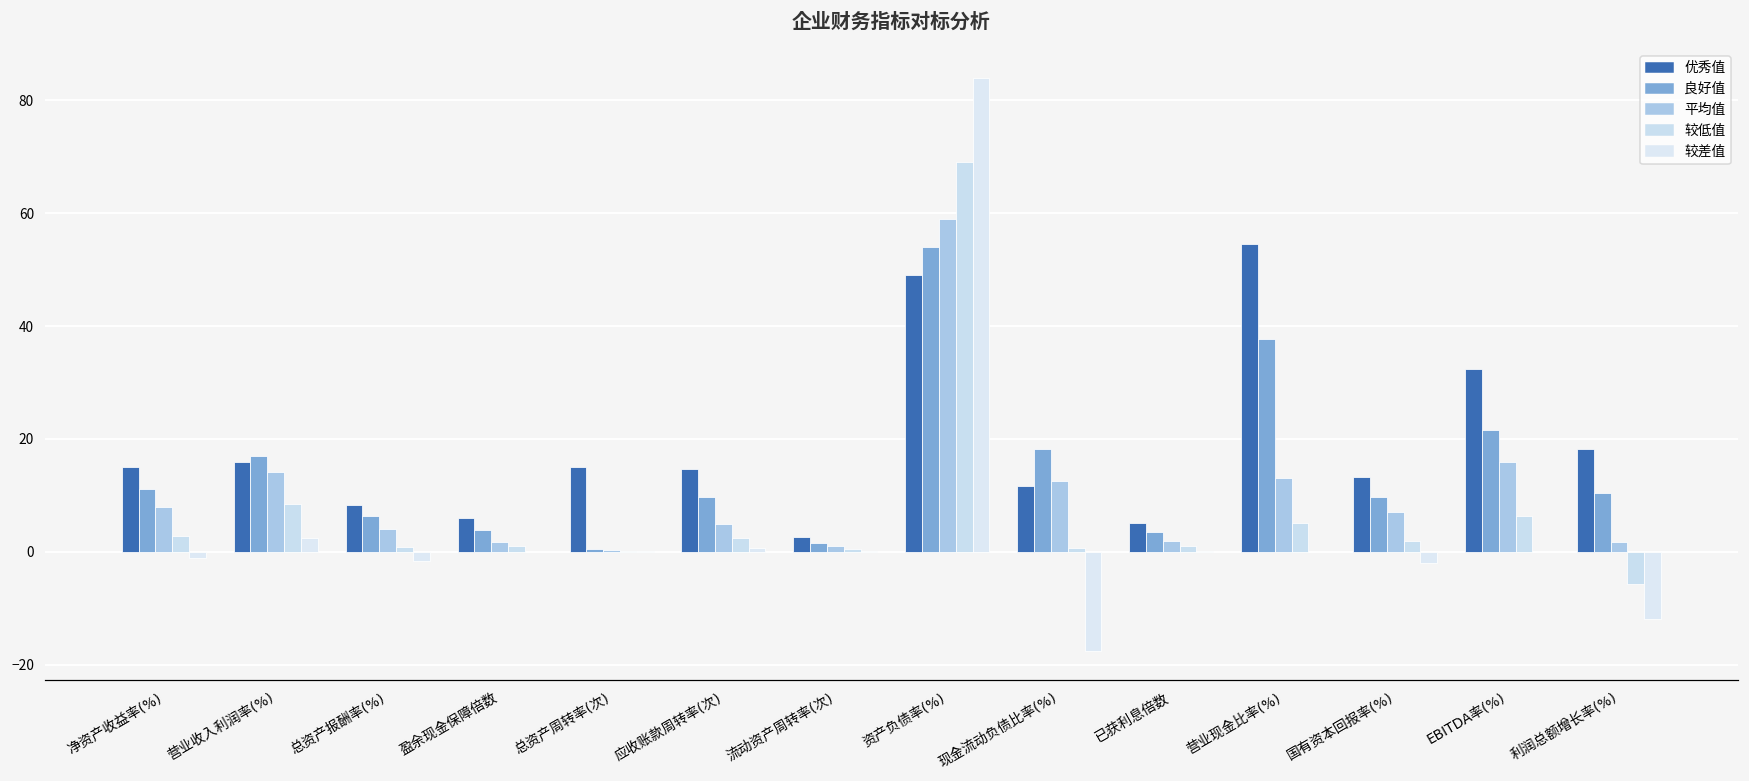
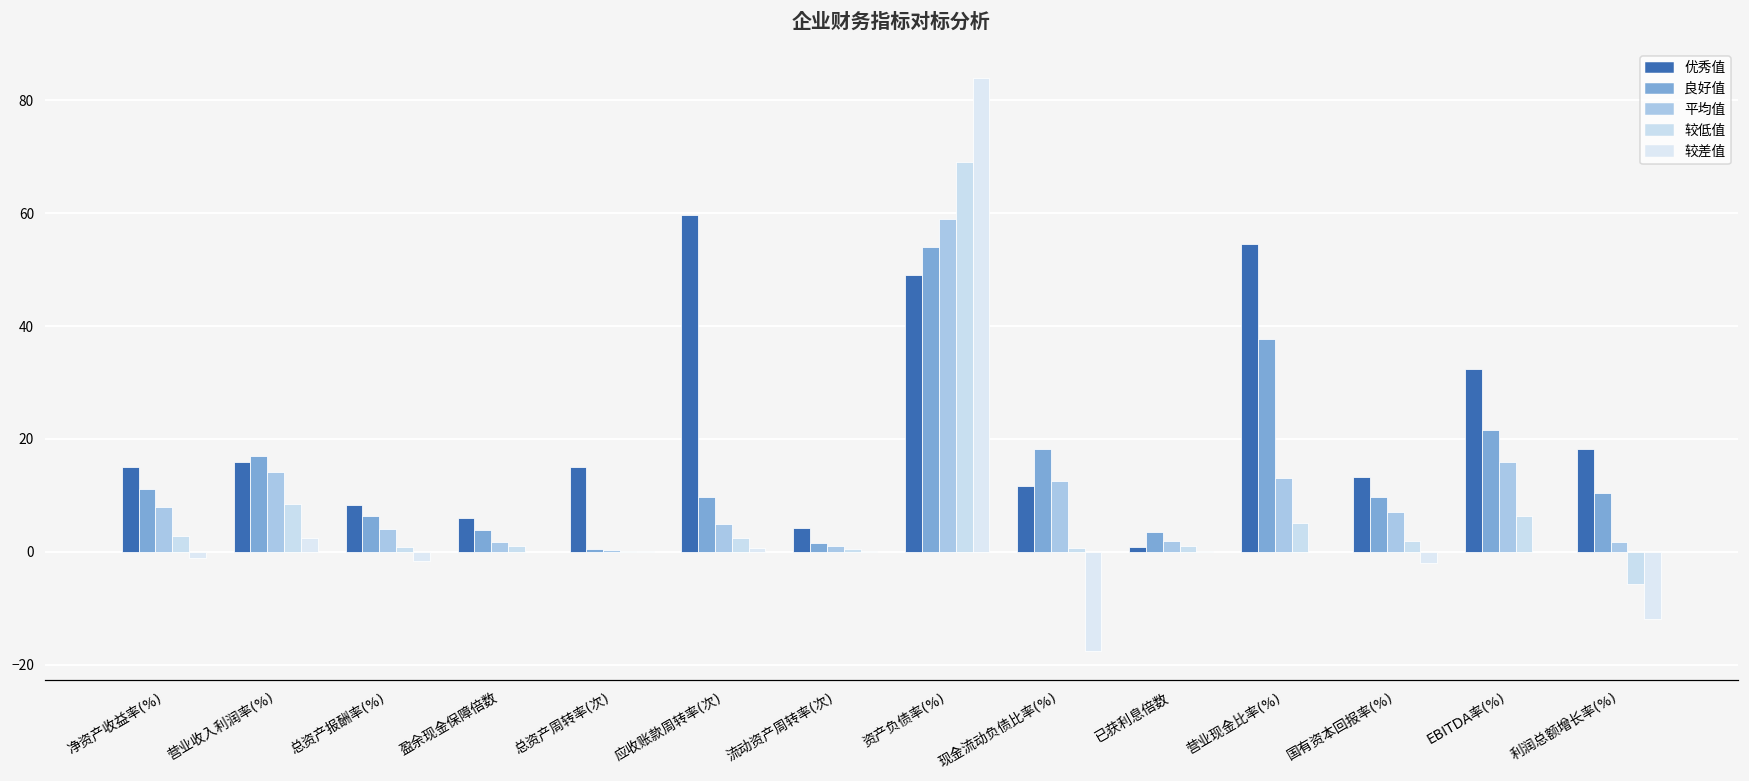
优秀值, 应收账款周转率(次): 15 -> 60
优秀值, 流动资产周转率(次): 3 -> 4
优秀值, 已获利息倍数: 5 -> 1
